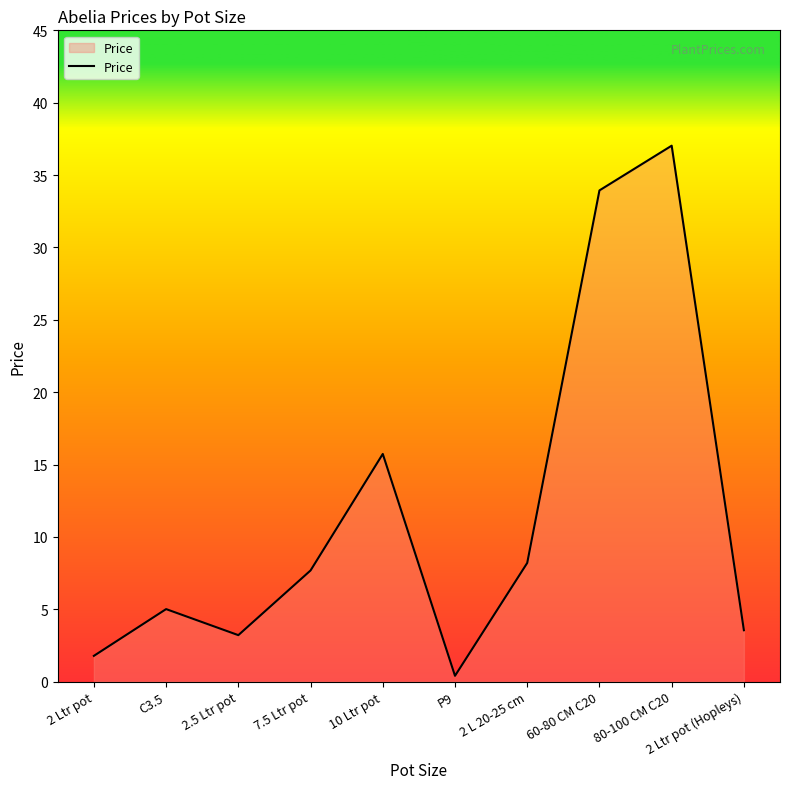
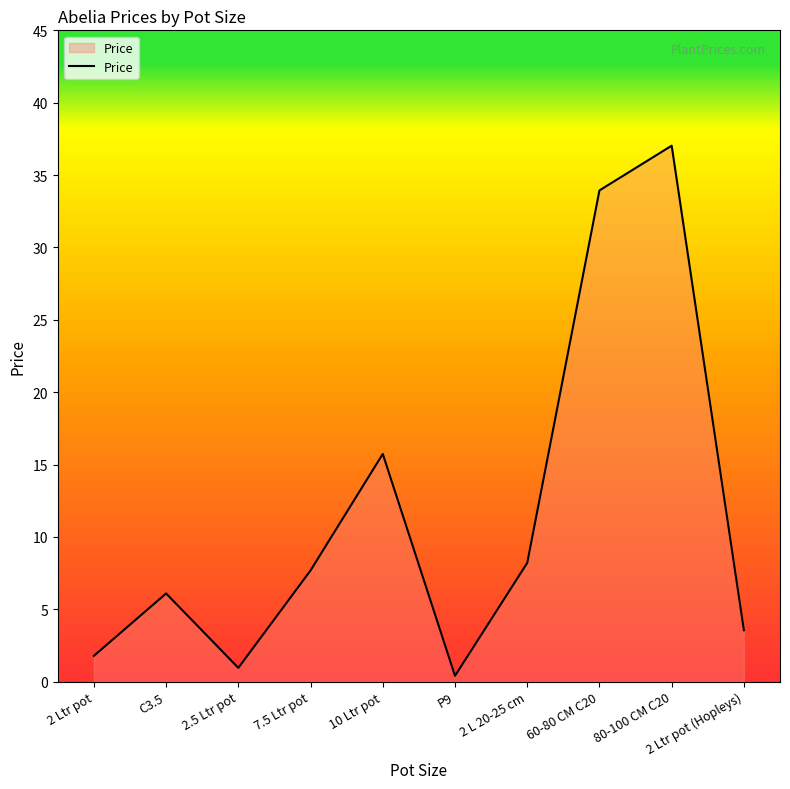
C3.5: 5.0 -> 6.1
2.5 Ltr pot: 3.2 -> 1.0
